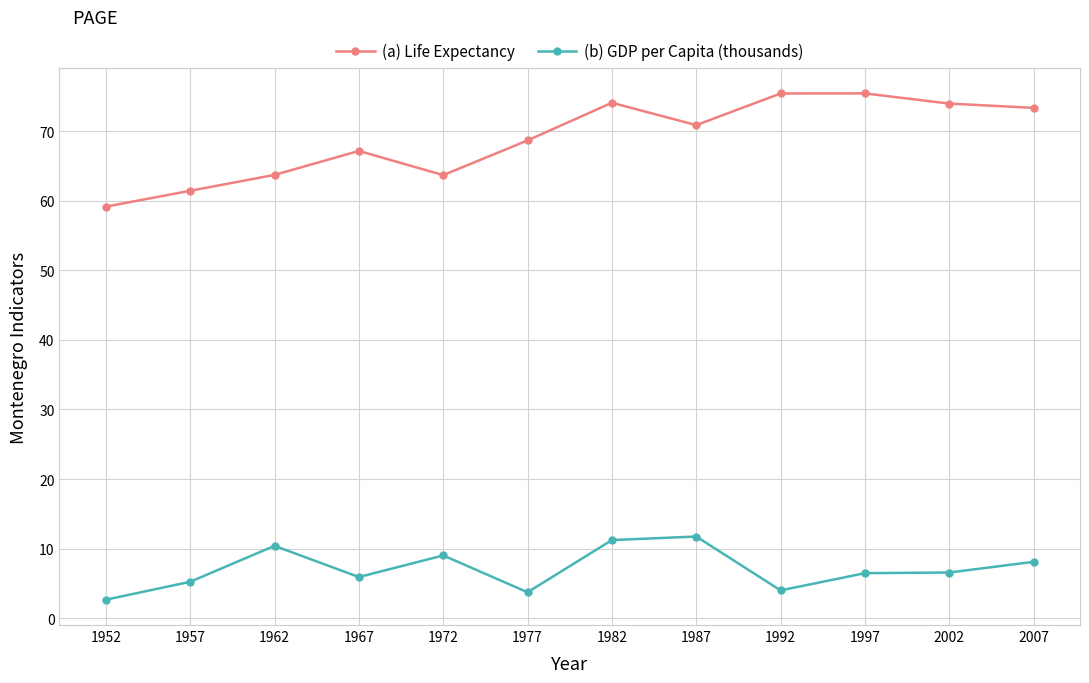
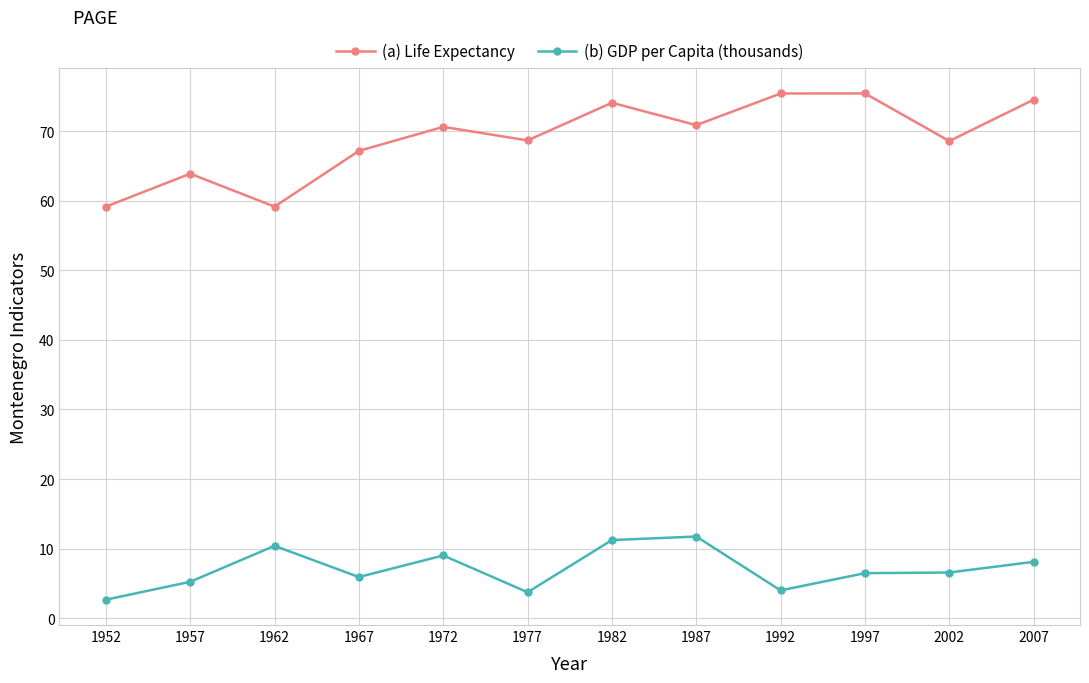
(a) Life Expectancy, 1957: 61 -> 64
(a) Life Expectancy, 1962: 64 -> 59
(a) Life Expectancy, 1972: 64 -> 71
(a) Life Expectancy, 2002: 74 -> 69
(a) Life Expectancy, 2007: 73 -> 75
